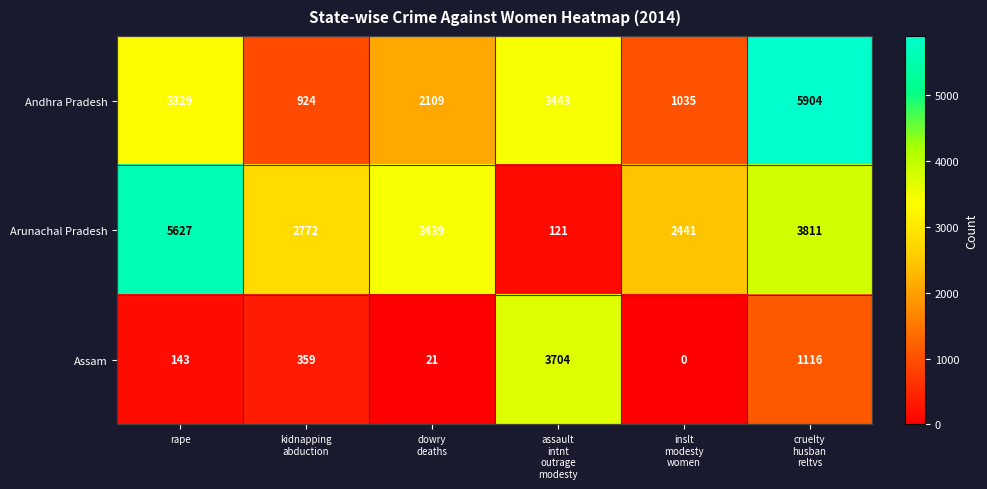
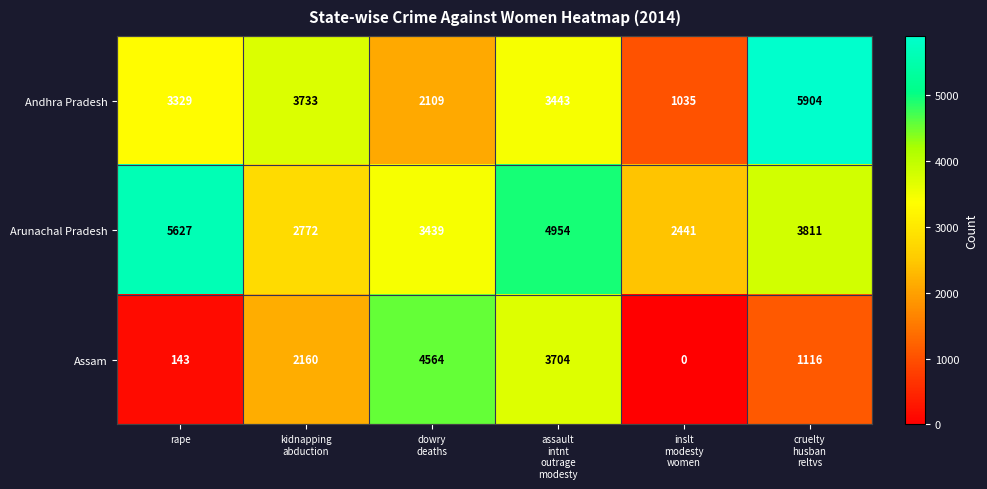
Andhra Pradesh, kidnapping abduction: 924 -> 3733
Arunachal Pradesh, assault intnt outrage modesty: 121 -> 4954
Assam, kidnapping abduction: 359 -> 2160
Assam, dowry deaths: 21 -> 4564
